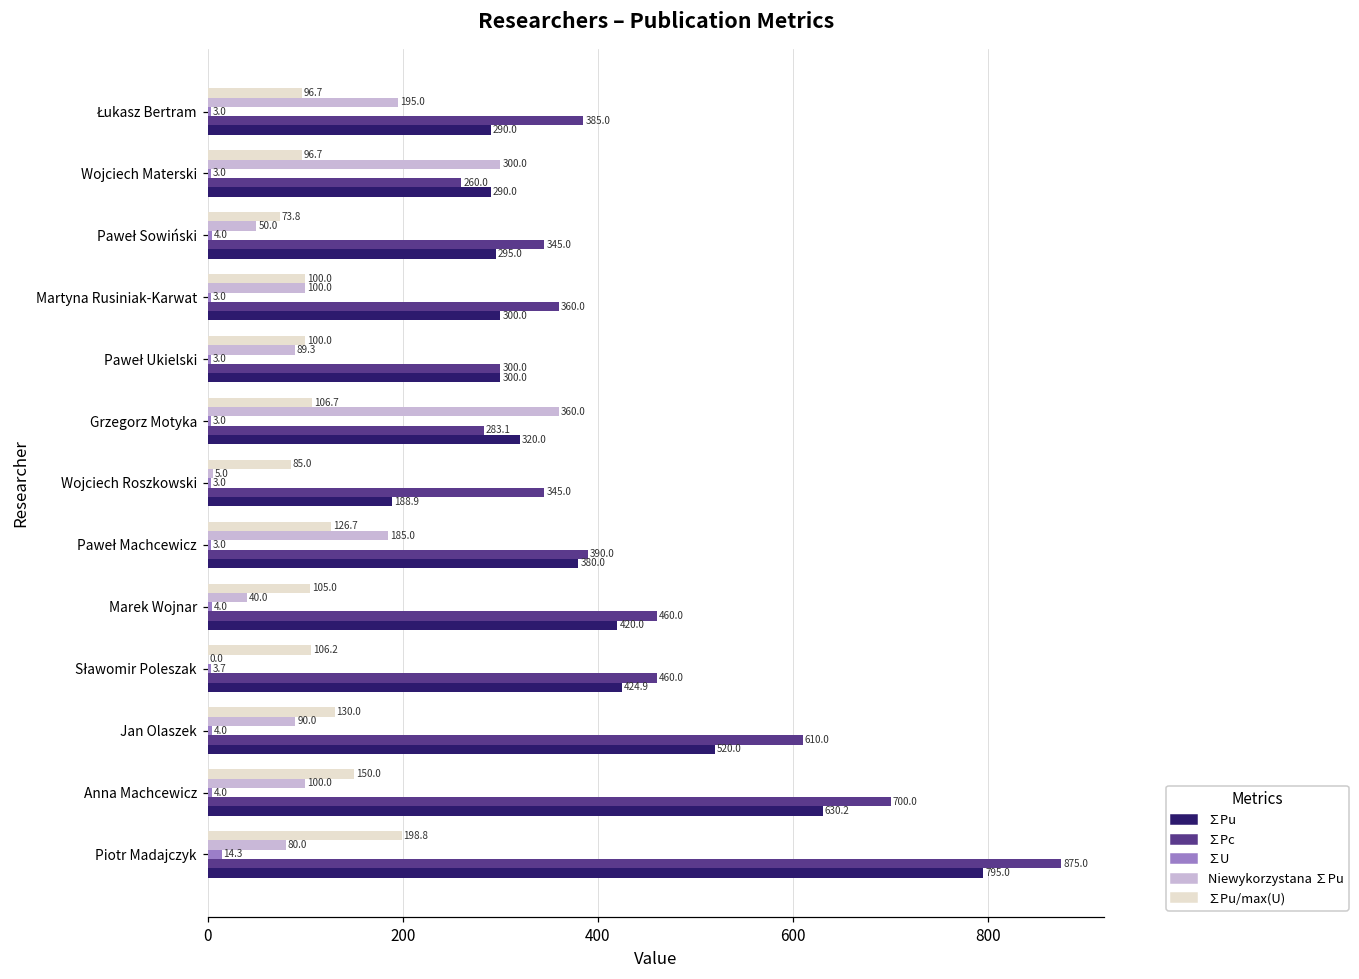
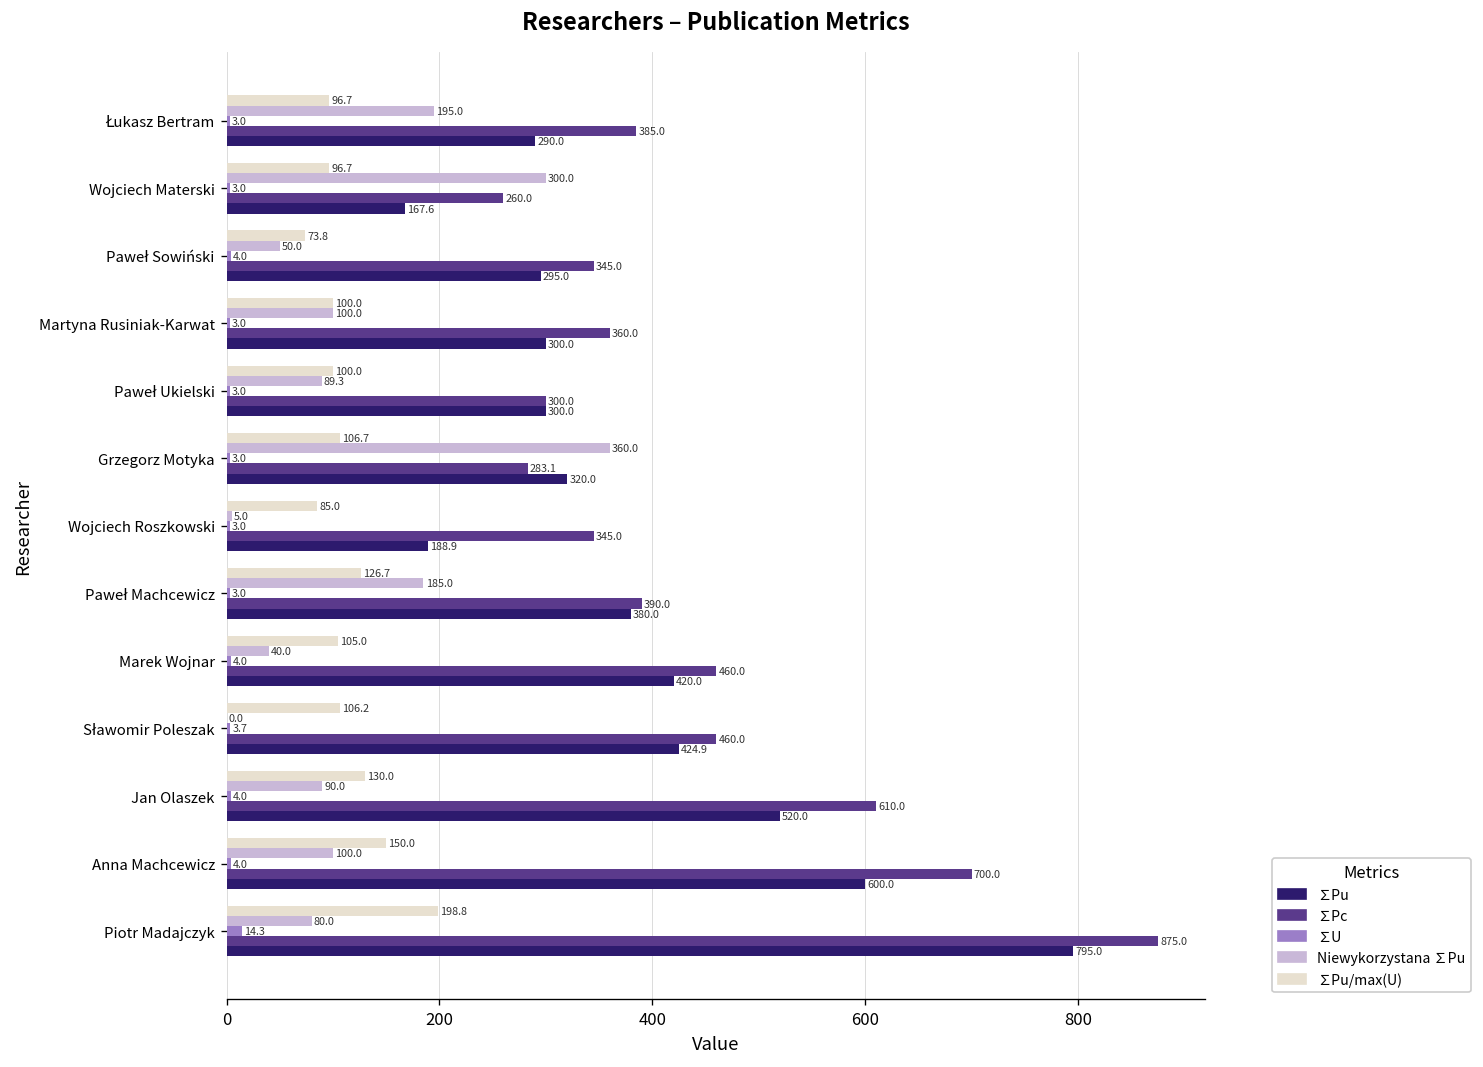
∑Pu, Wojciech Materski: 290.0 -> 167.6
∑Pu, Anna Machcewicz: 630.2 -> 600.0
